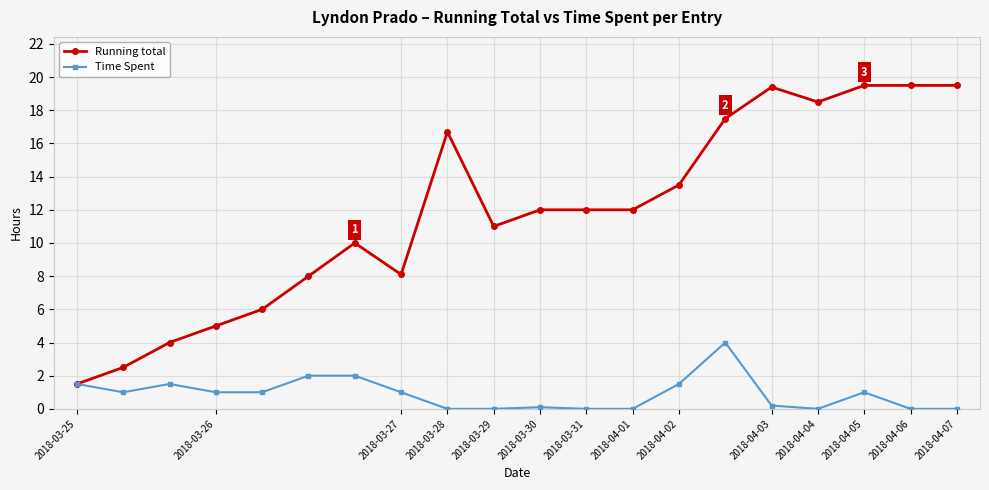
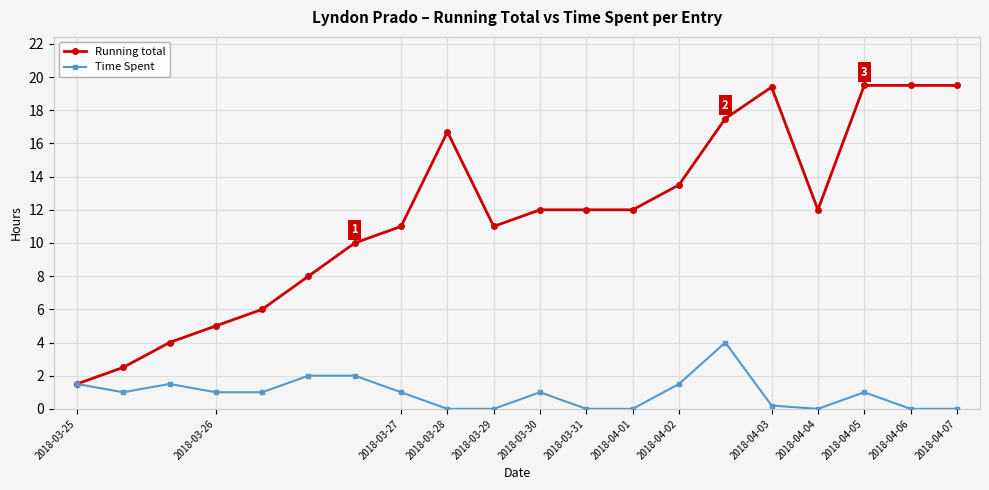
Running total, 2018-03-27: 8.1 -> 11.0
Time Spent, 2018-03-30: 0.1 -> 1.0
Running total, 2018-04-04: 18.5 -> 12.0
